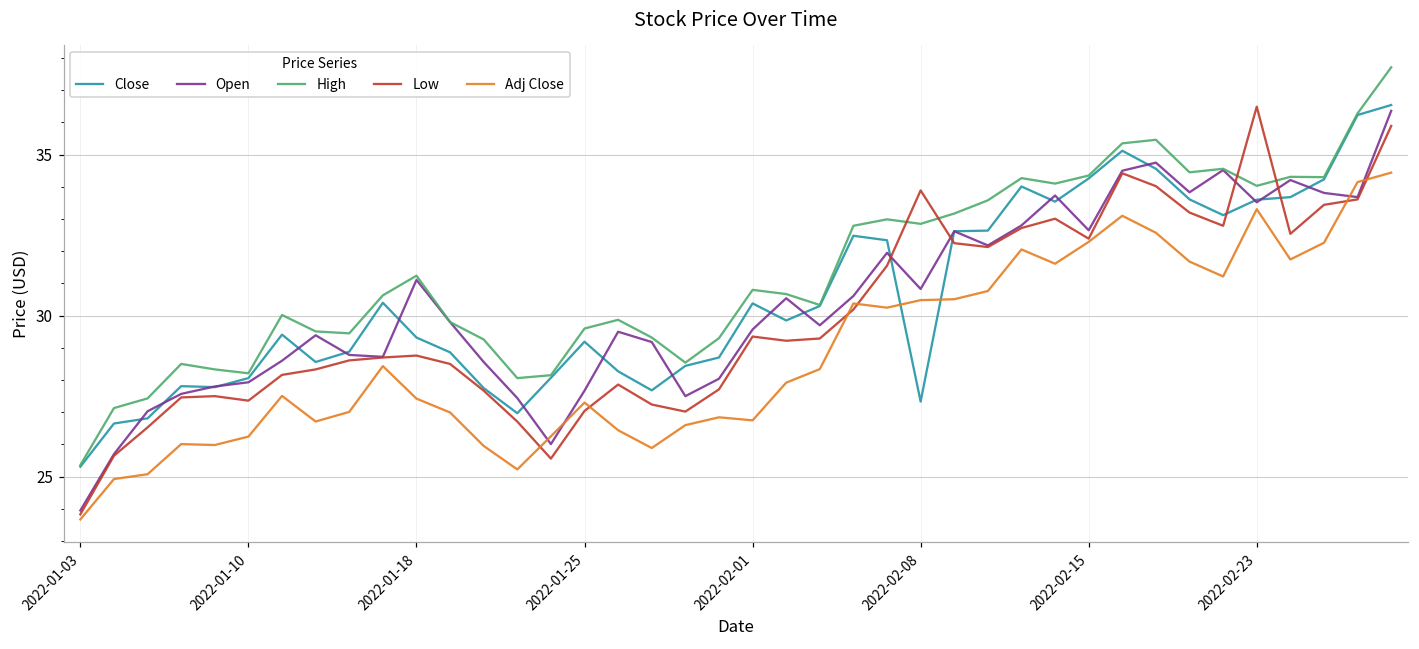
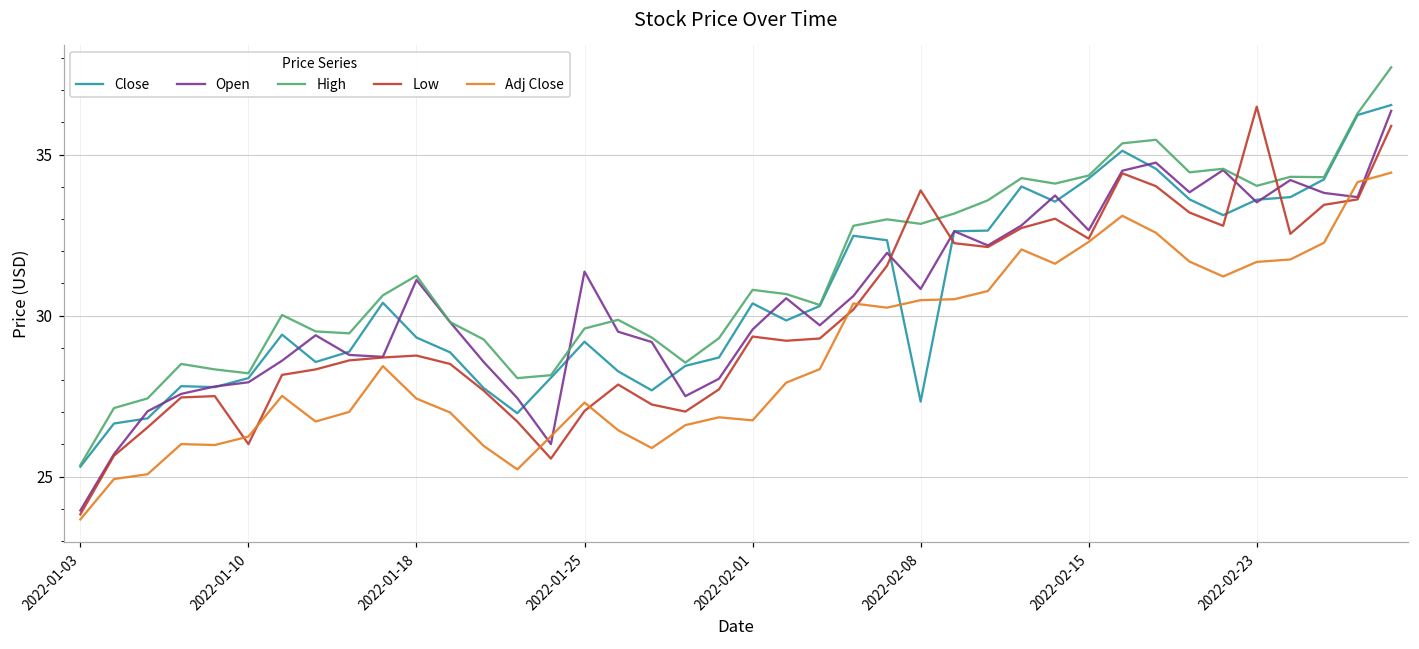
Low, 2022-01-10: 27.4 -> 26.0
Open, 2022-01-25: 27.7 -> 31.4
Adj Close, 2022-02-23: 33.3 -> 31.7
